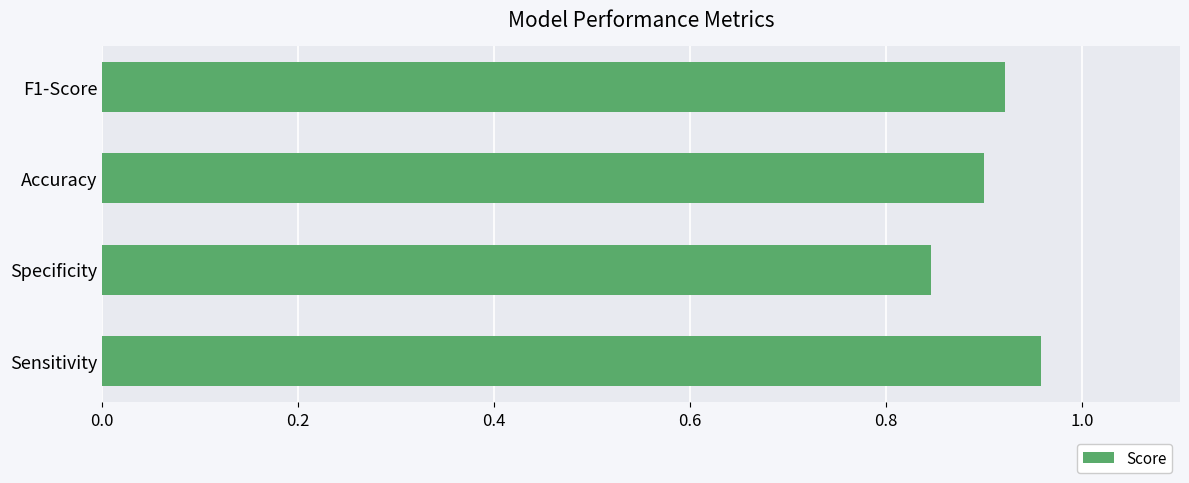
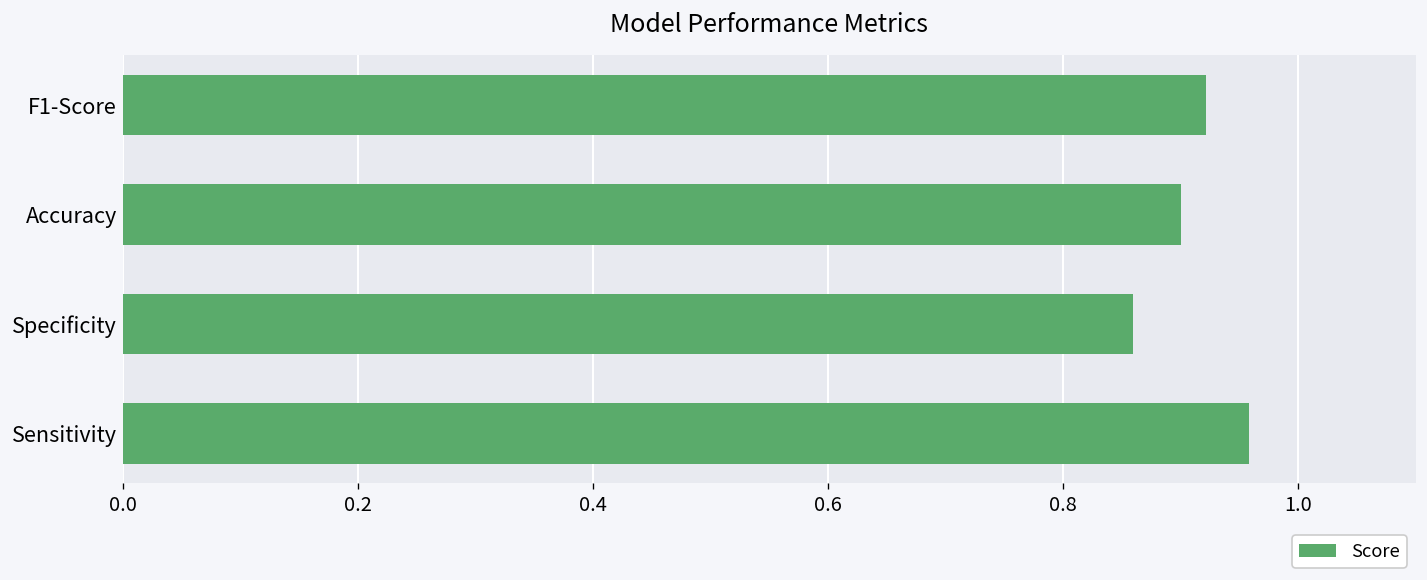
Specificity: 0.85 -> 0.86
